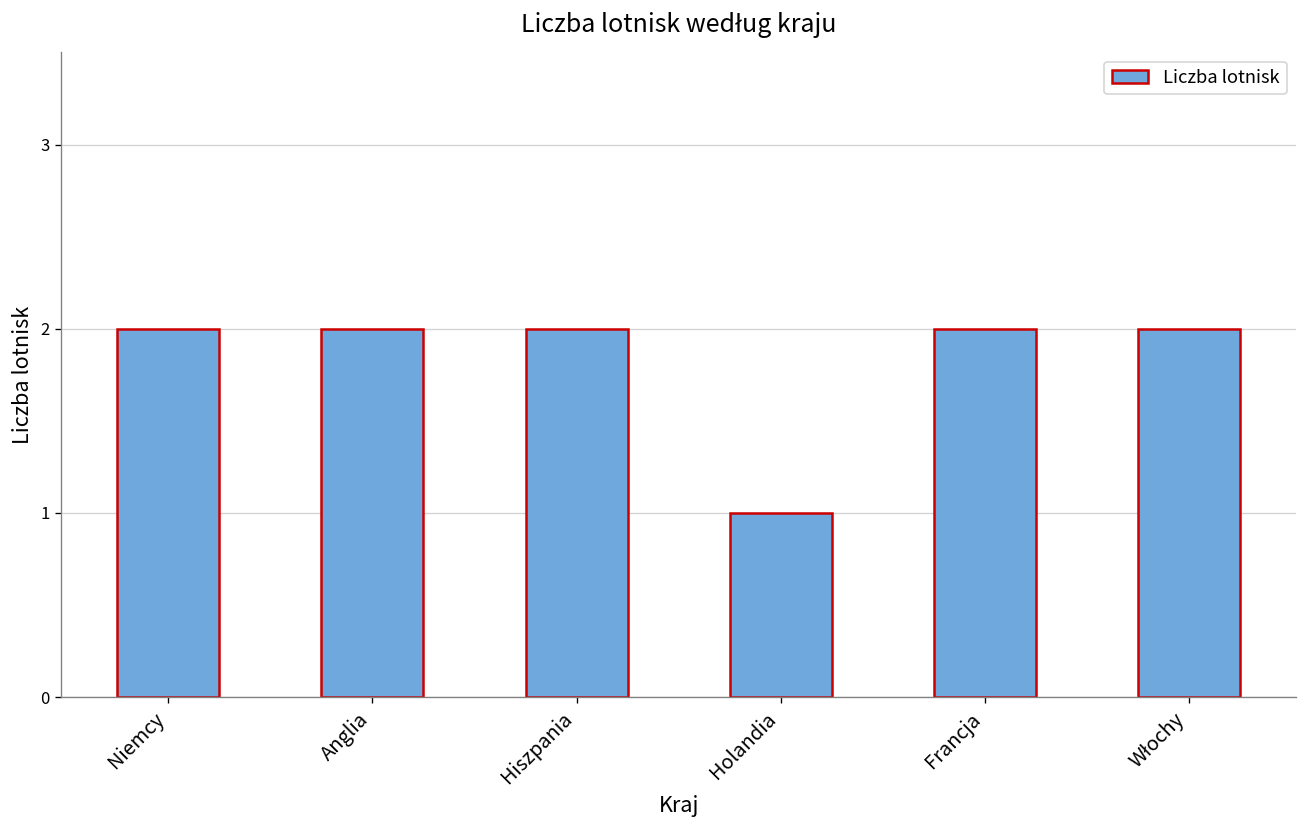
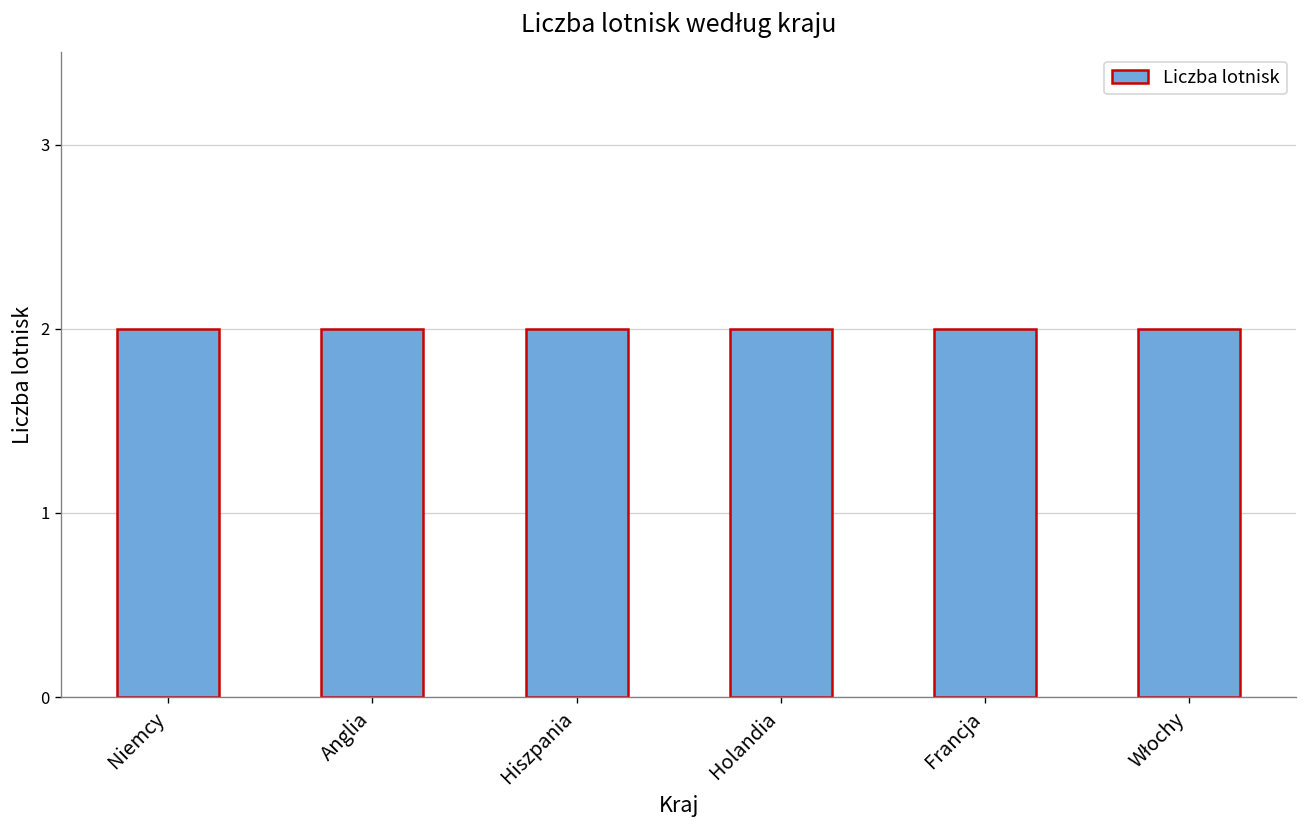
Holandia: 1 -> 2
